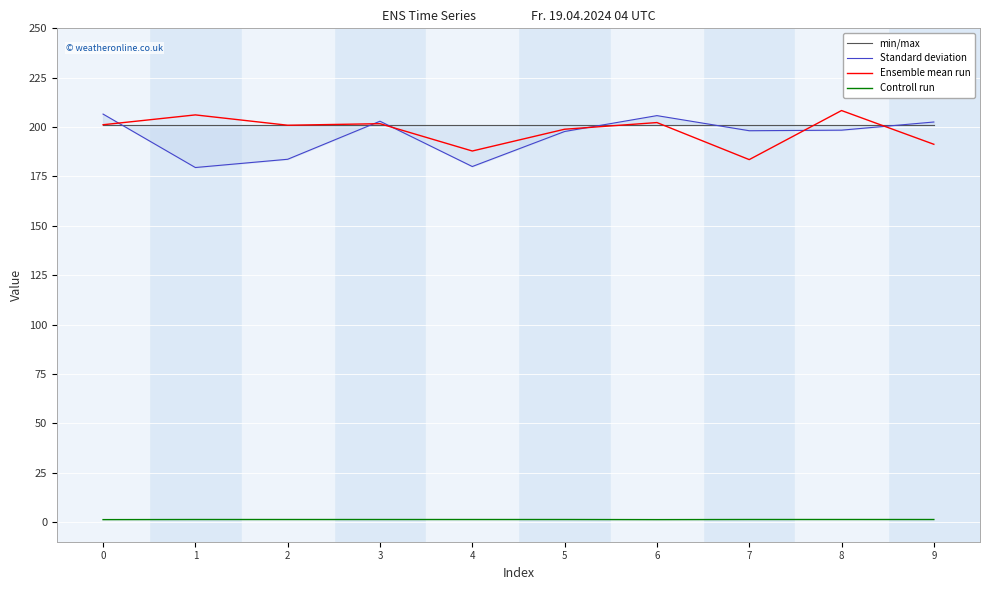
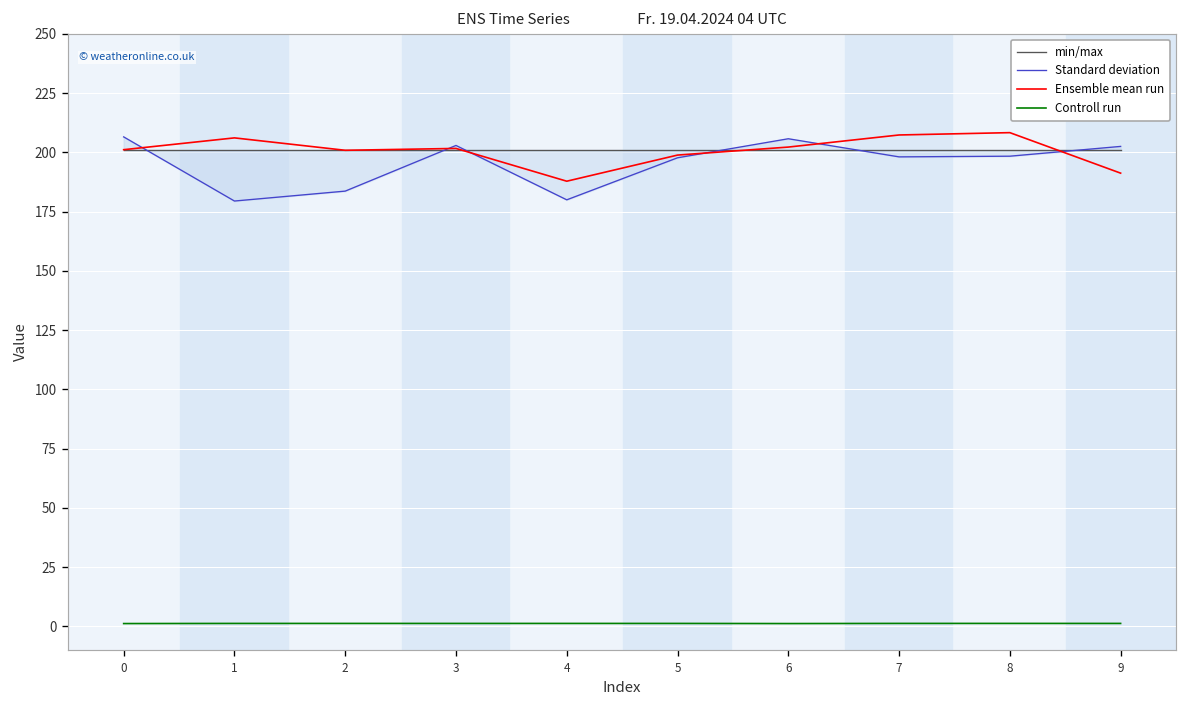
Ensemble mean run, 7: 184 -> 207
